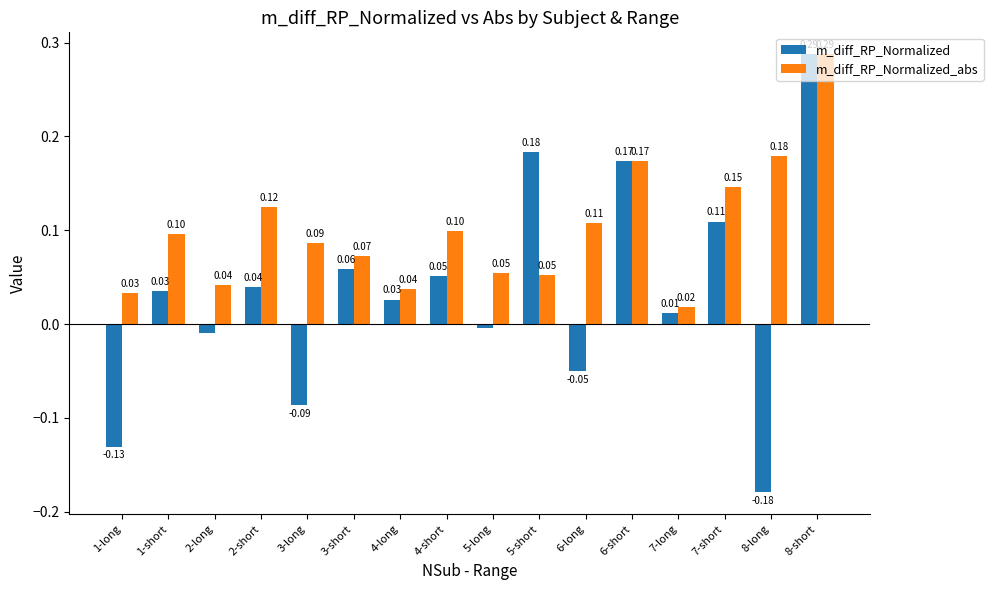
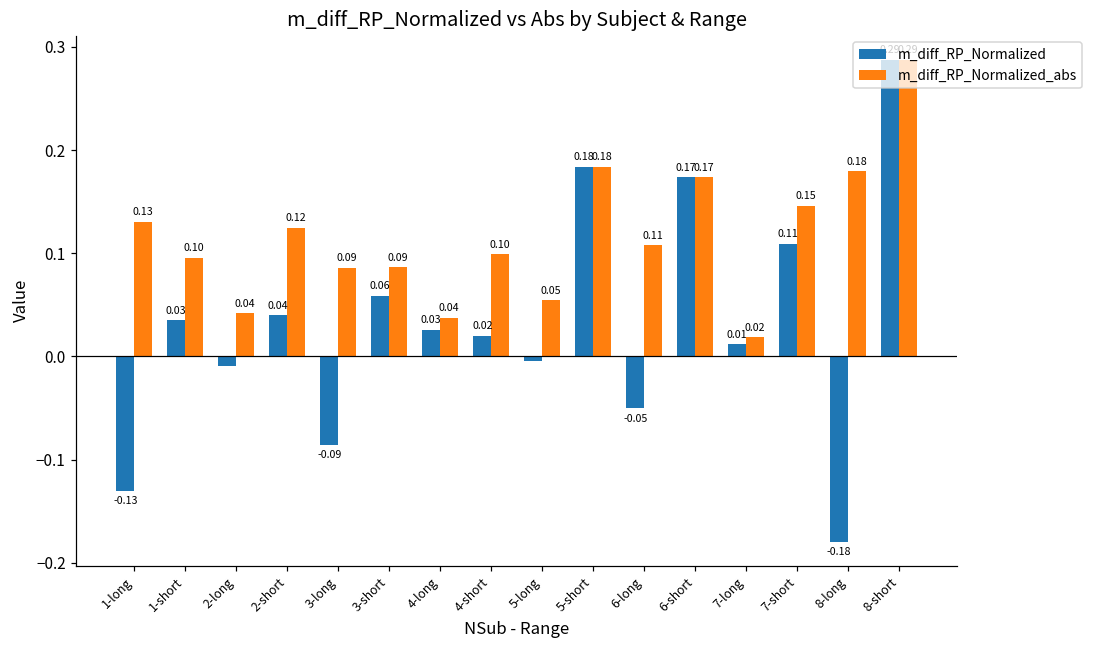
m_diff_RP_Normalized_abs, 1-long: 0.03 -> 0.13
m_diff_RP_Normalized_abs, 3-short: 0.07 -> 0.09
m_diff_RP_Normalized, 4-short: 0.05 -> 0.02
m_diff_RP_Normalized_abs, 5-short: 0.05 -> 0.18
